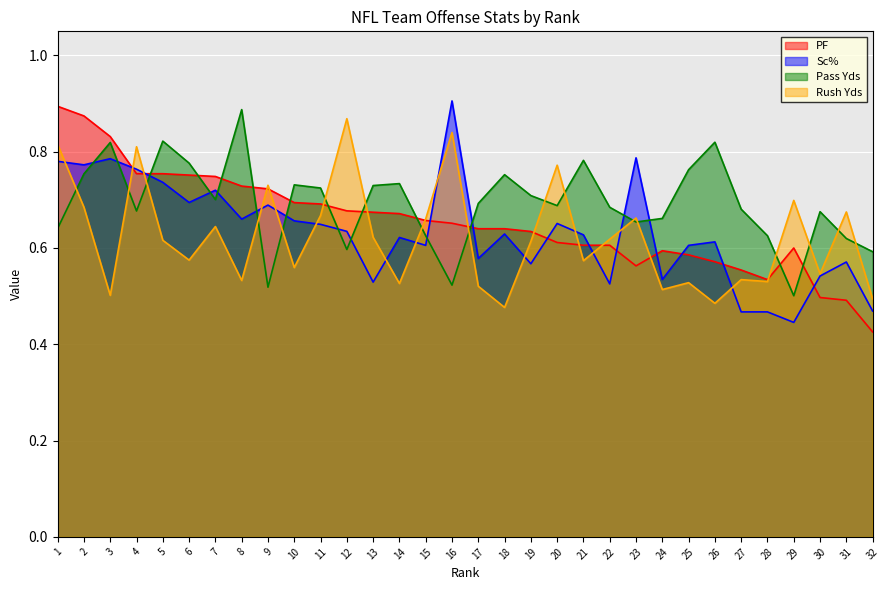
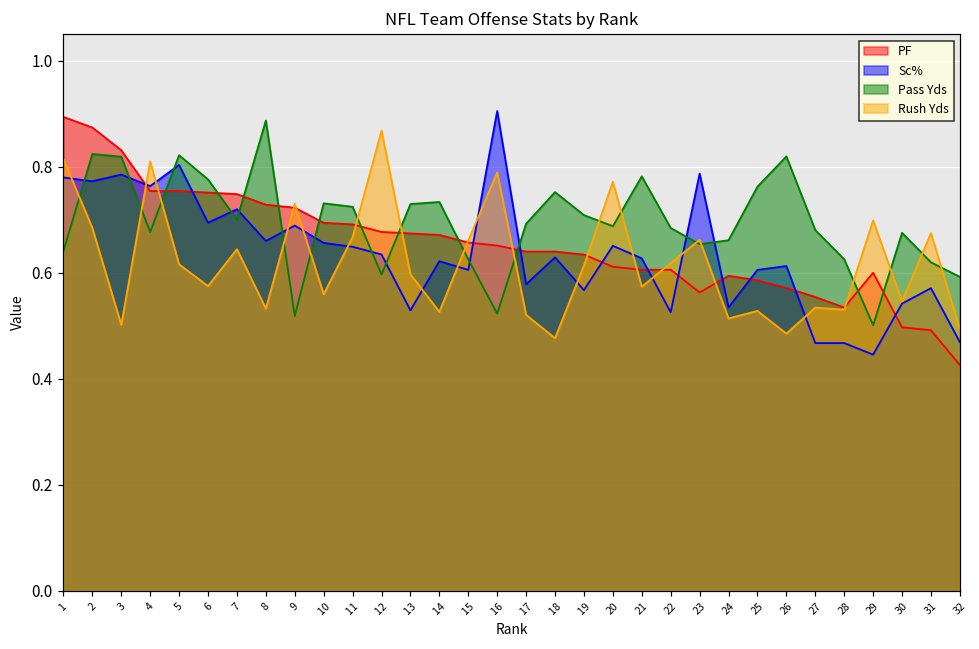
Pass Yds, 2: 0.75 -> 0.82
Sc%, 5: 0.74 -> 0.80
Rush Yds, 13: 0.62 -> 0.60
Rush Yds, 16: 0.84 -> 0.79
